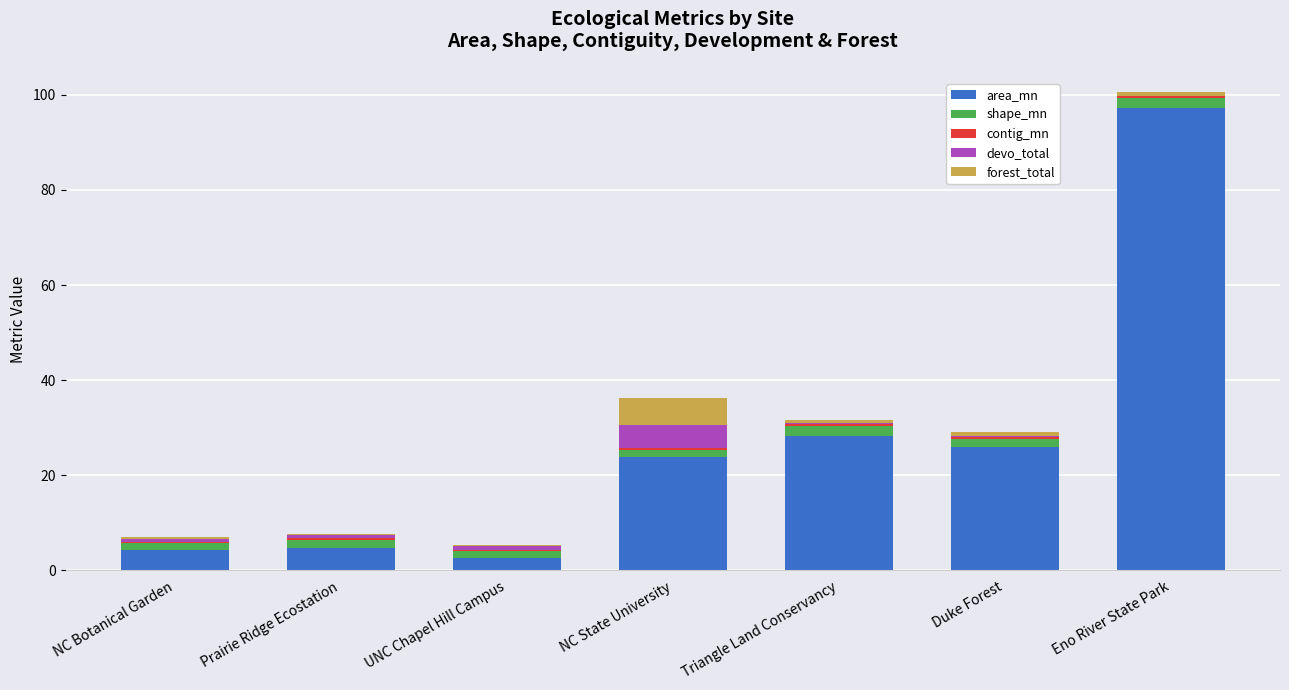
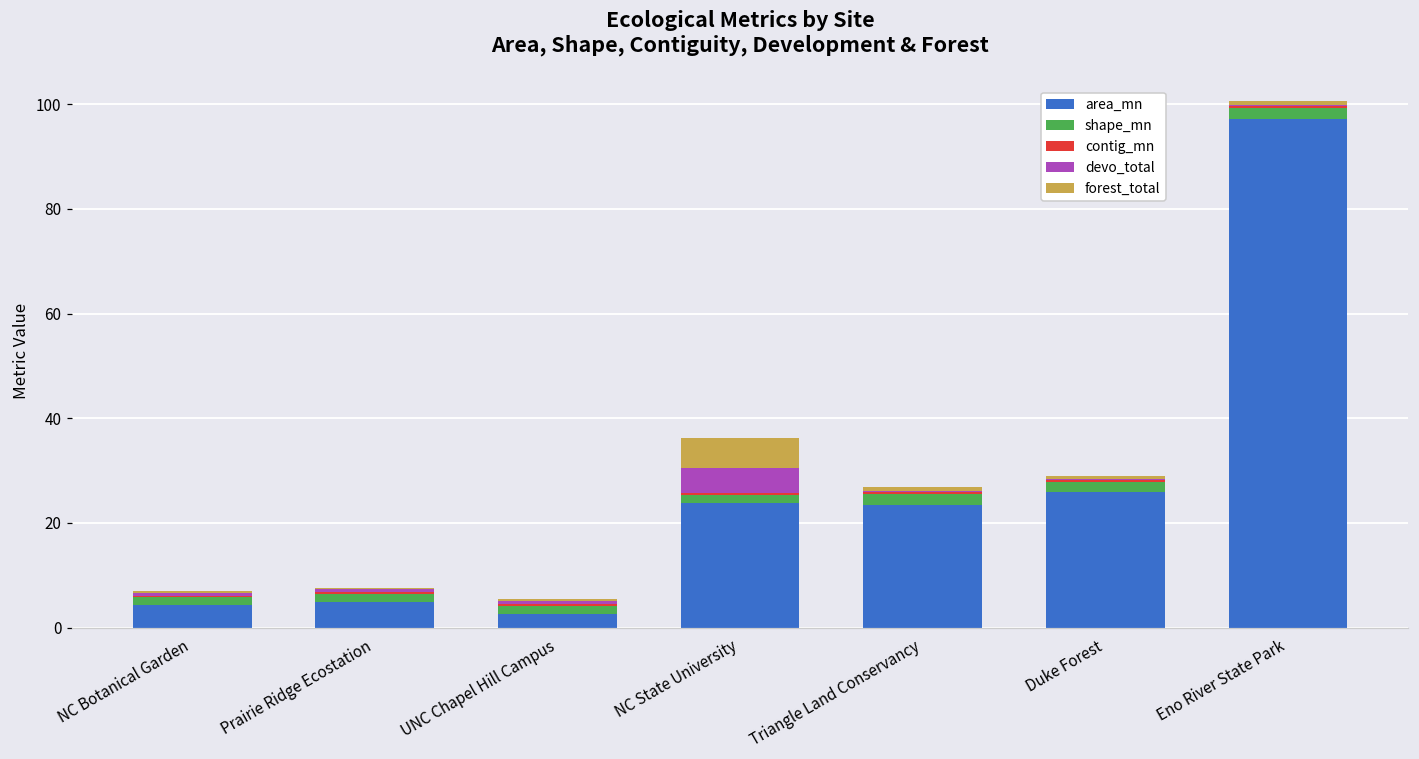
area_mn, Triangle Land Conservancy: 28 -> 23
